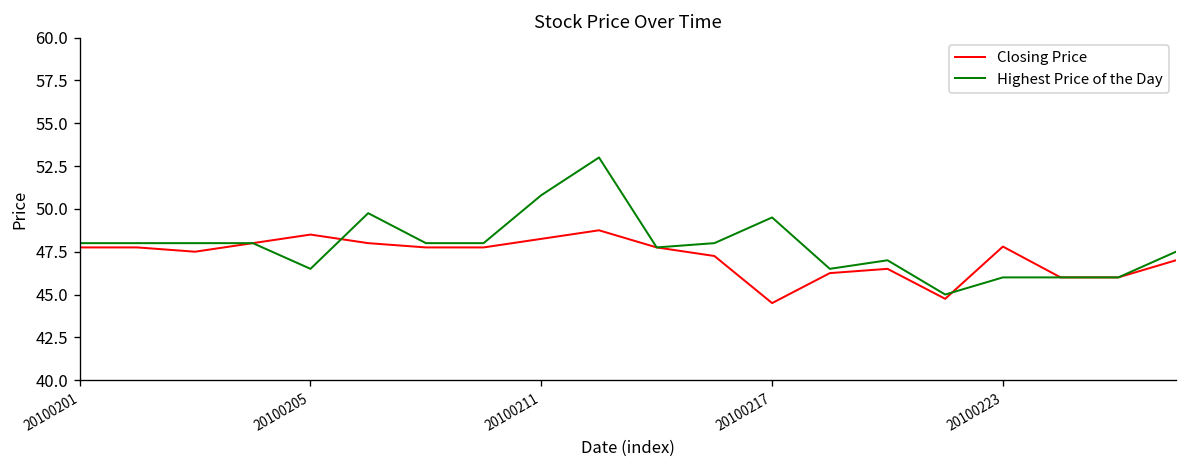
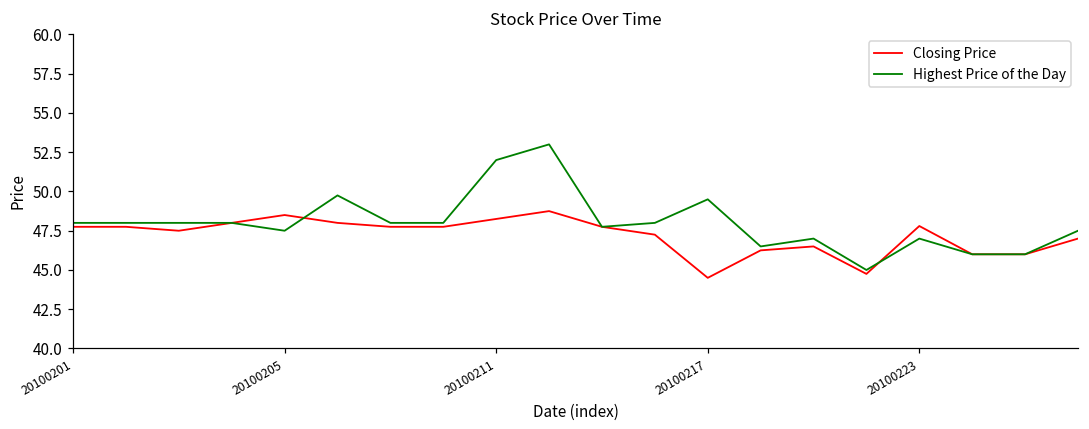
Highest Price of the Day, 20100205: 46.5 -> 47.5
Highest Price of the Day, 20100211: 50.8 -> 52.0
Highest Price of the Day, 20100223: 46 -> 47
